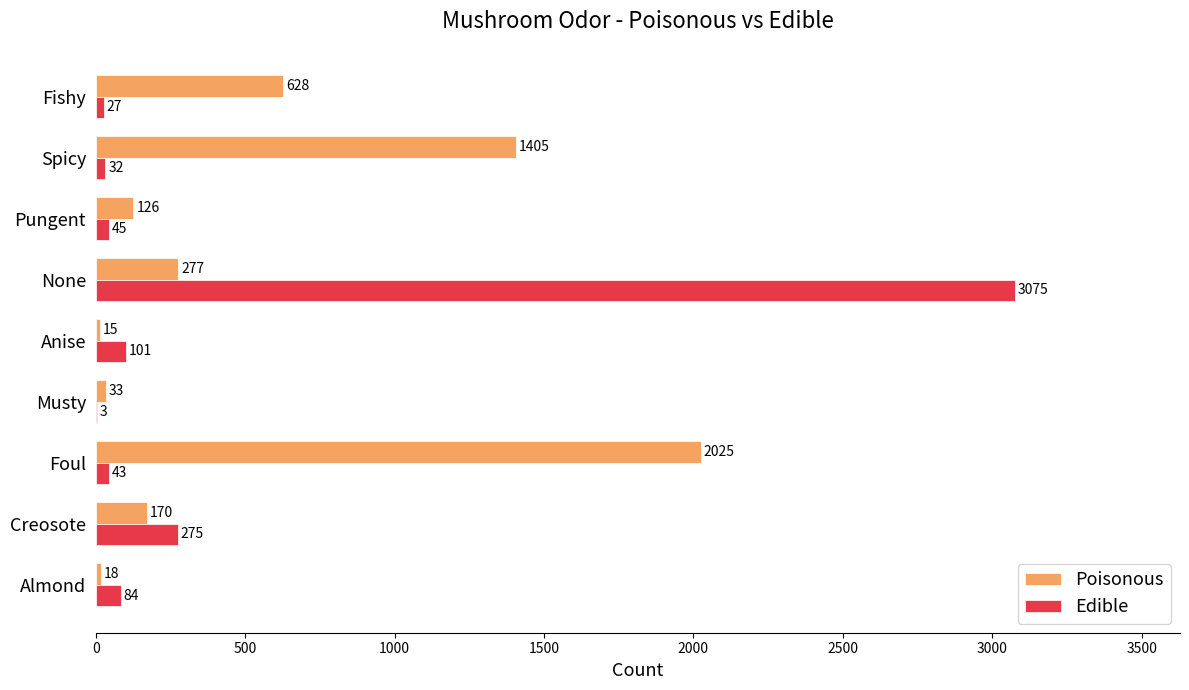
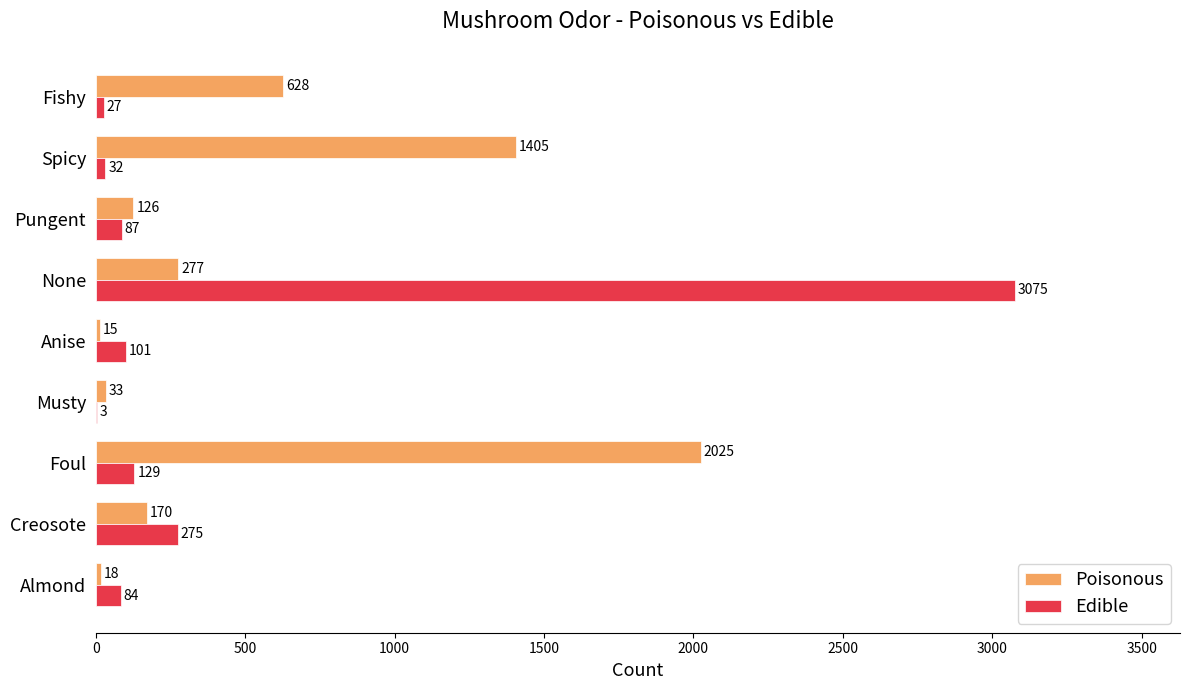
Edible, Pungent: 45 -> 87
Edible, Foul: 43 -> 129
